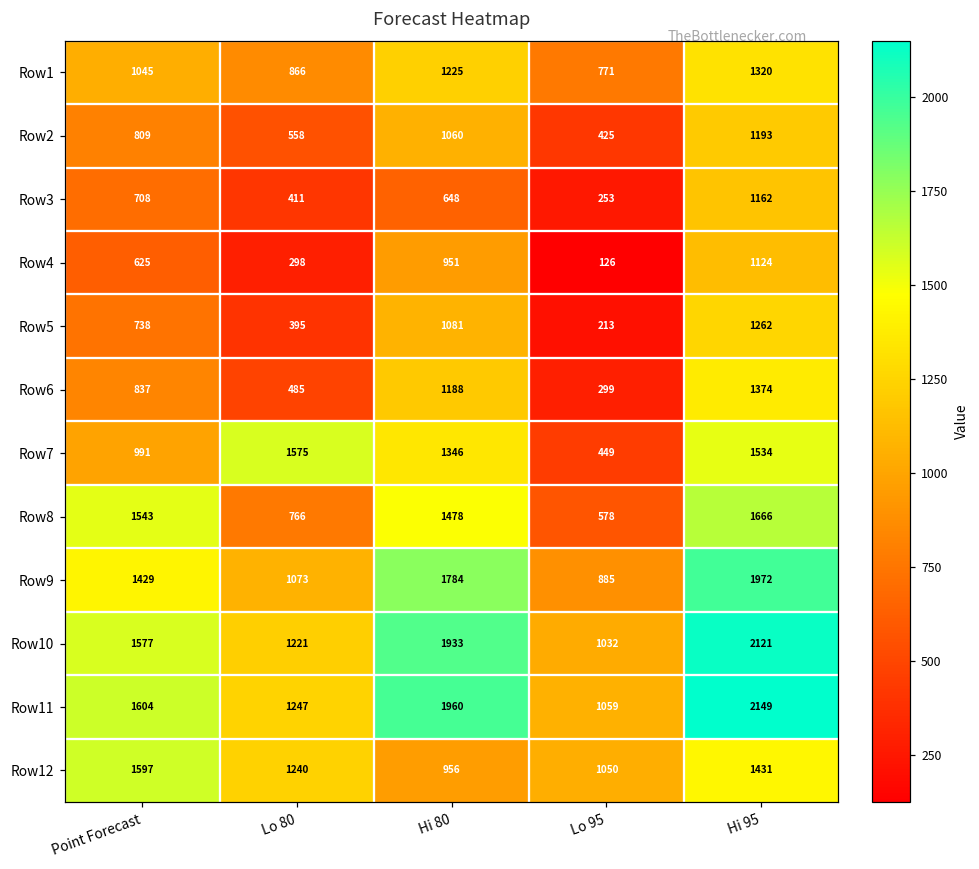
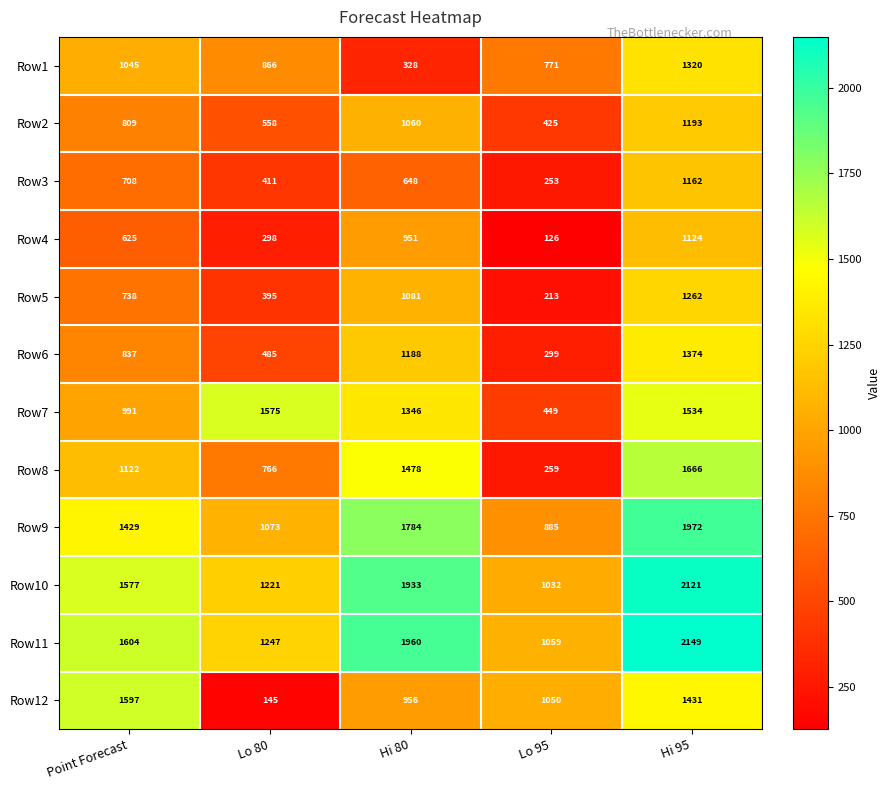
Row1, Hi 80: 1225 -> 328
Row8, Point Forecast: 1543 -> 1122
Row8, Lo 95: 578 -> 259
Row12, Lo 80: 1240 -> 145
